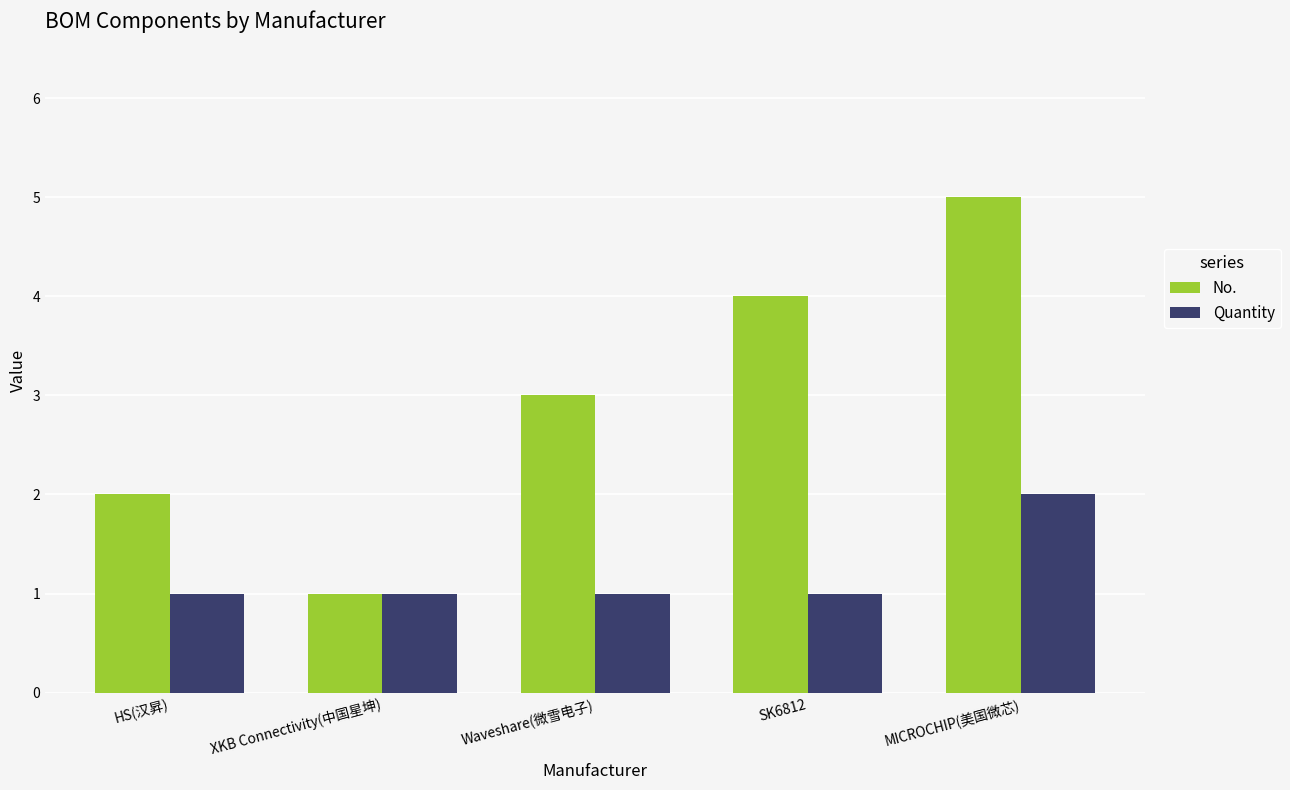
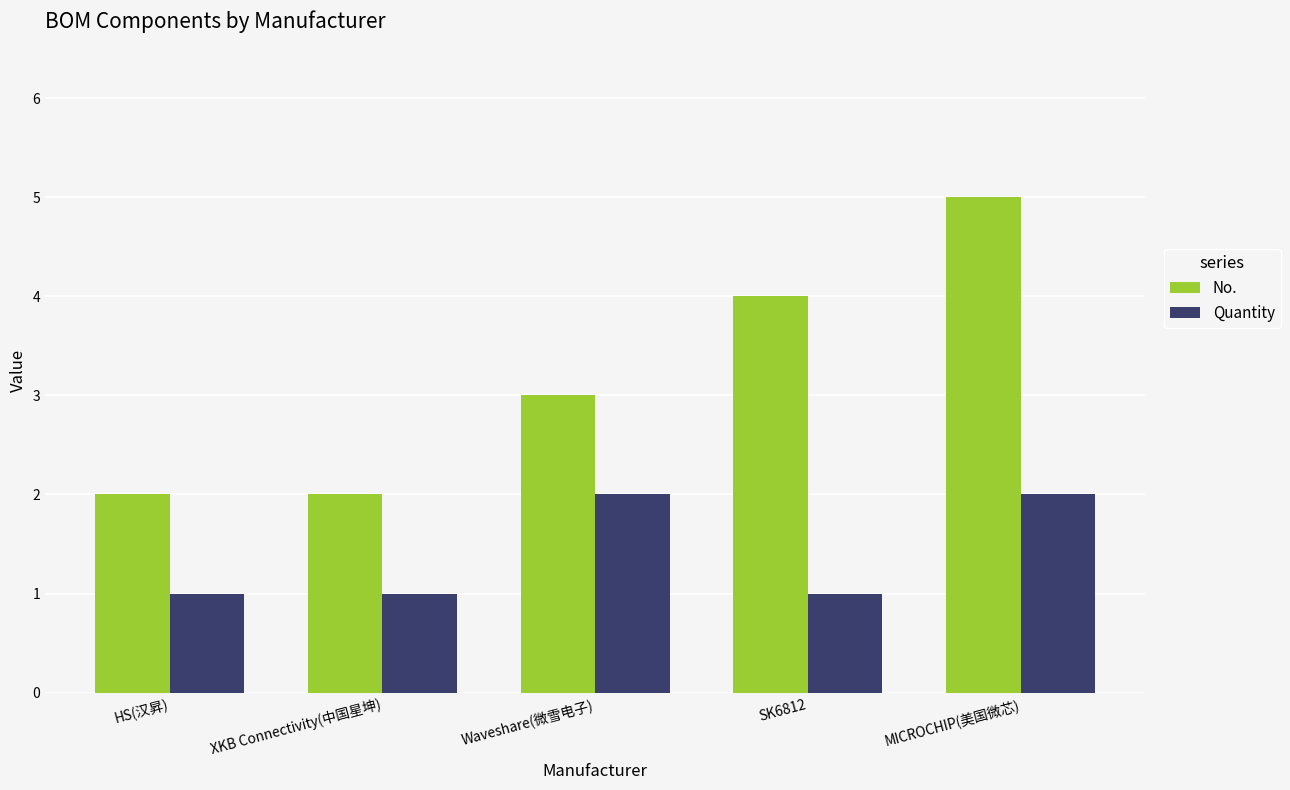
No., XKB Connectivity(中国星坤): 1 -> 2
Quantity, Waveshare(微雪电子): 1 -> 2
